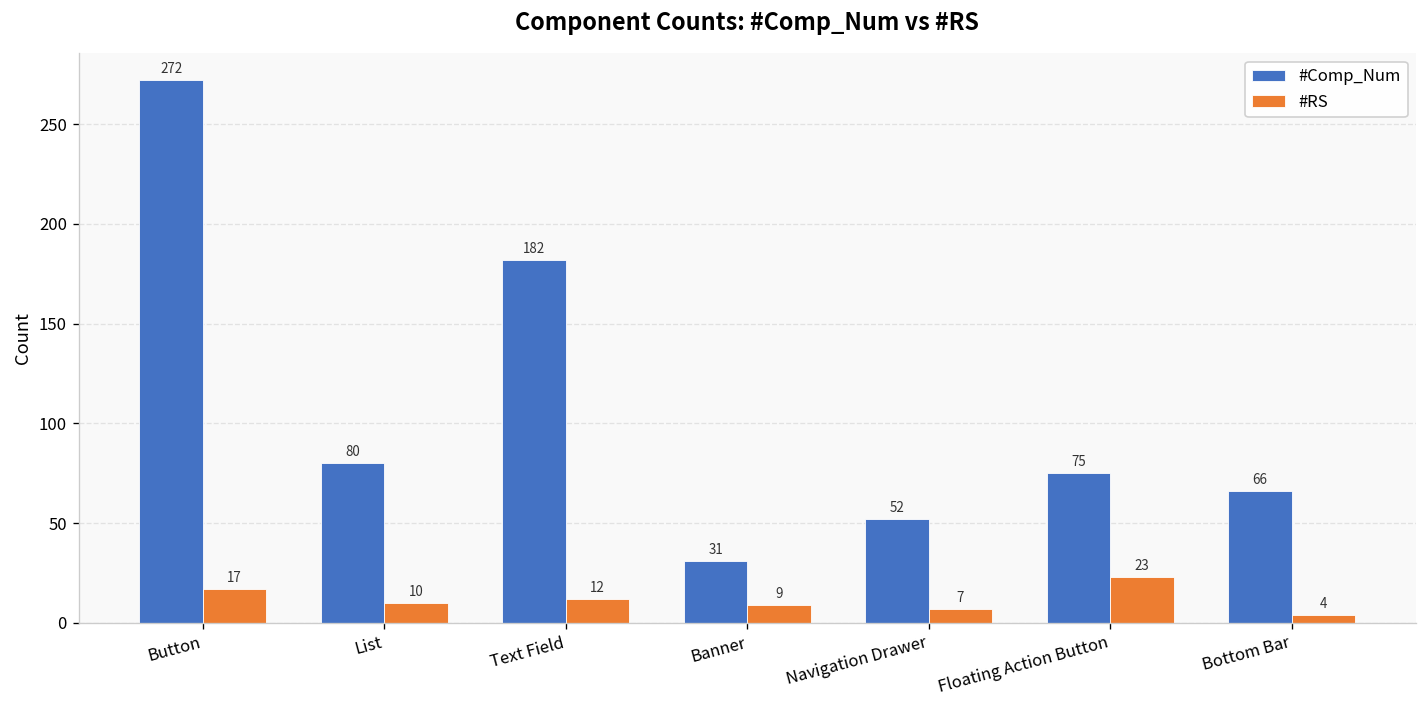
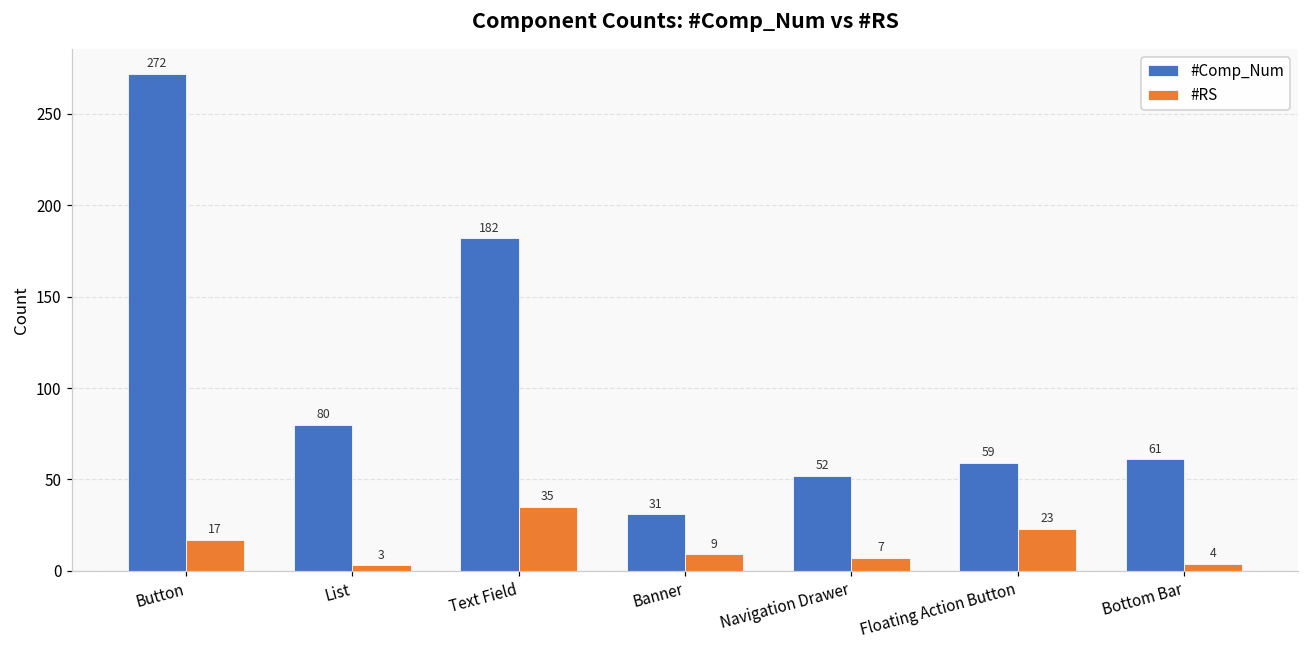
#RS, List: 10 -> 3
#RS, Text Field: 12 -> 35
#Comp_Num, Floating Action Button: 75 -> 59
#Comp_Num, Bottom Bar: 66 -> 61
